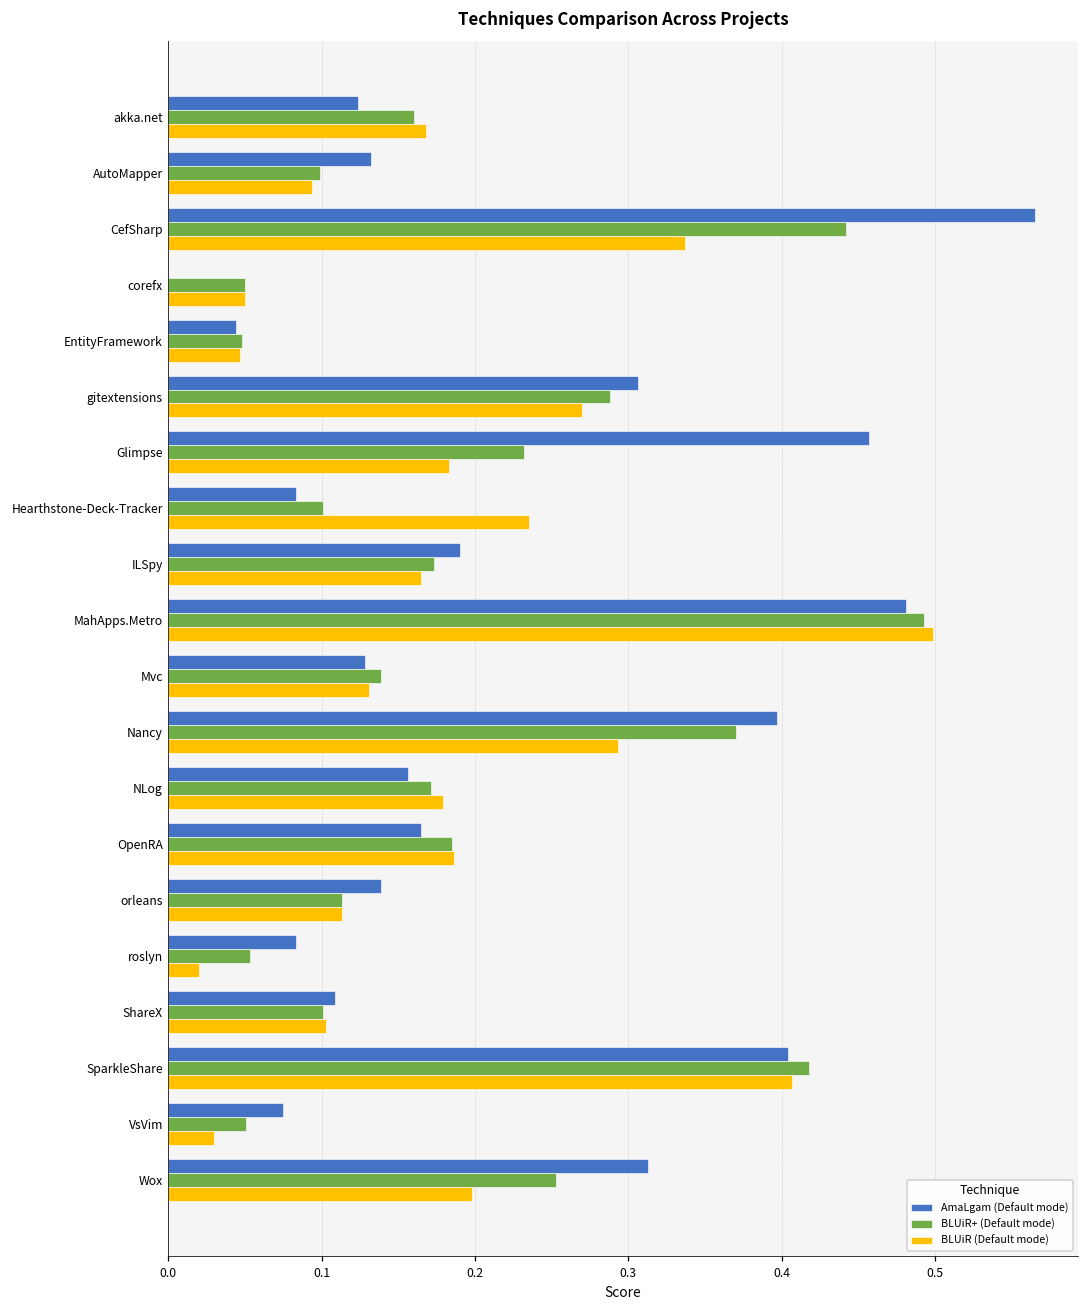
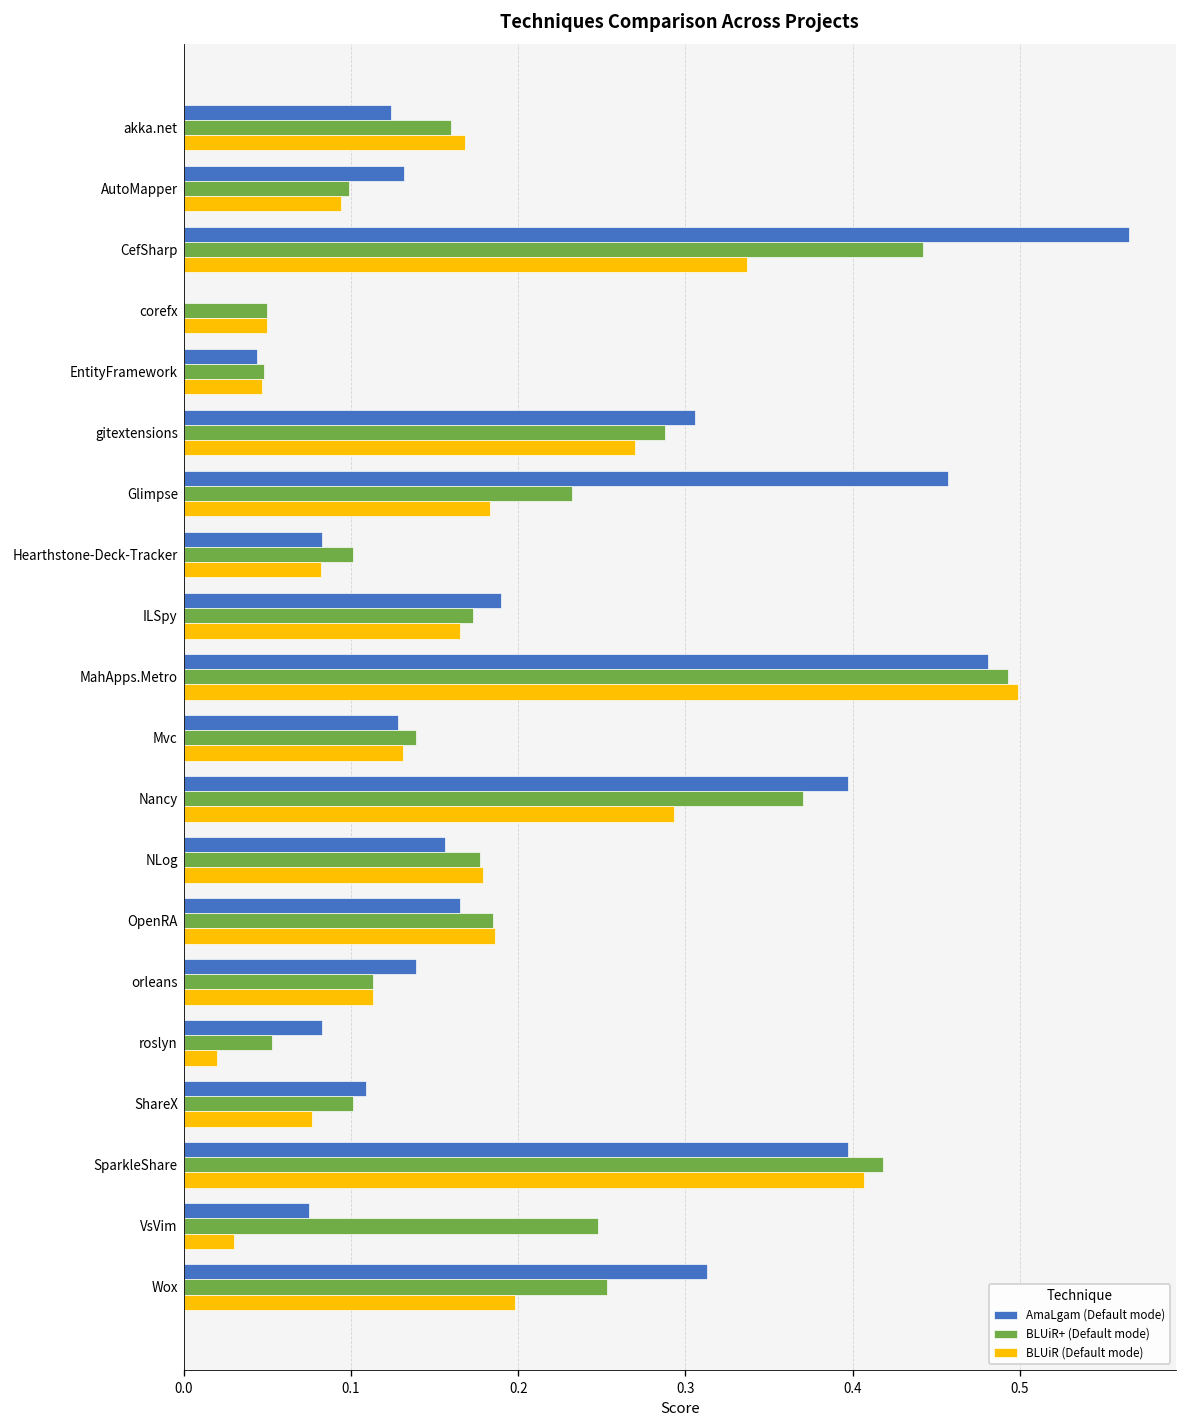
BLUiR (Default mode), Hearthstone-Deck-Tracker: 0.235 -> 0.082
BLUiR+ (Default mode), NLog: 0.171 -> 0.177
BLUiR (Default mode), ShareX: 0.103 -> 0.077
AmaLgam (Default mode), SparkleShare: 0.404 -> 0.397
BLUiR+ (Default mode), VsVim: 0.051 -> 0.248
